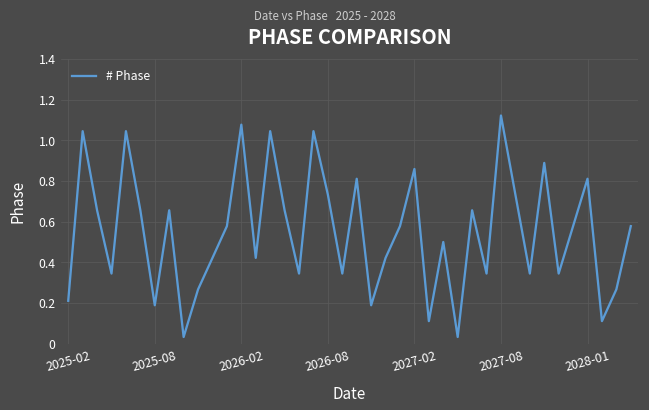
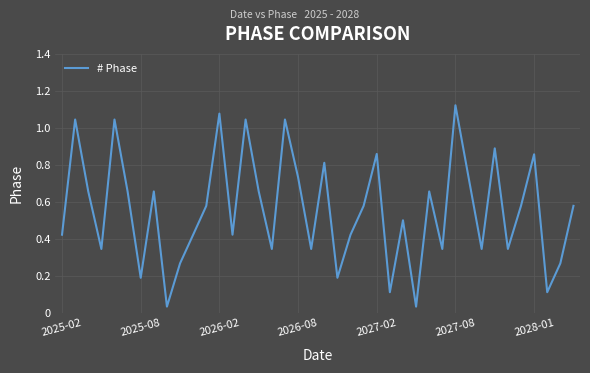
2025-02: 0.21 -> 0.42
2028-01: 0.81 -> 0.86
